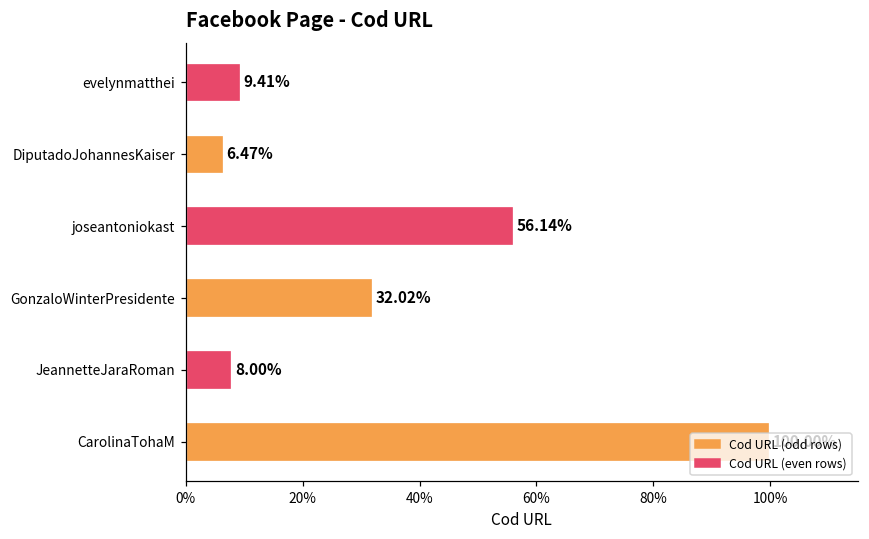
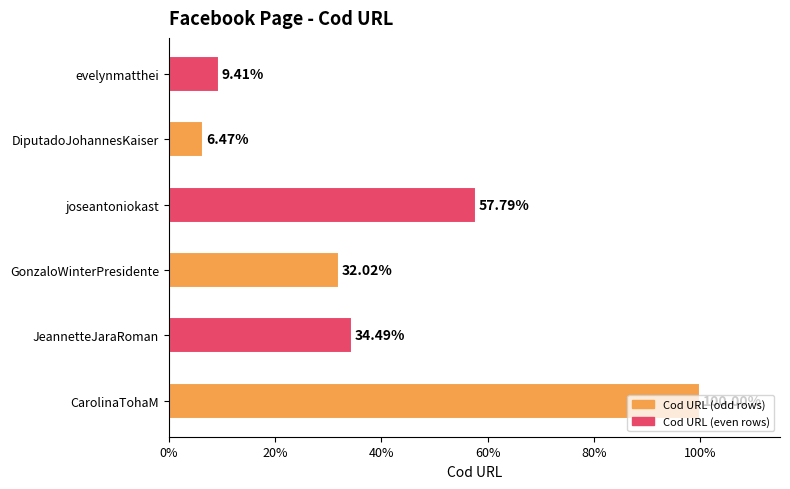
joseantoniokast: 56.14% -> 57.79%
JeannetteJaraRoman: 8.00% -> 34.49%
